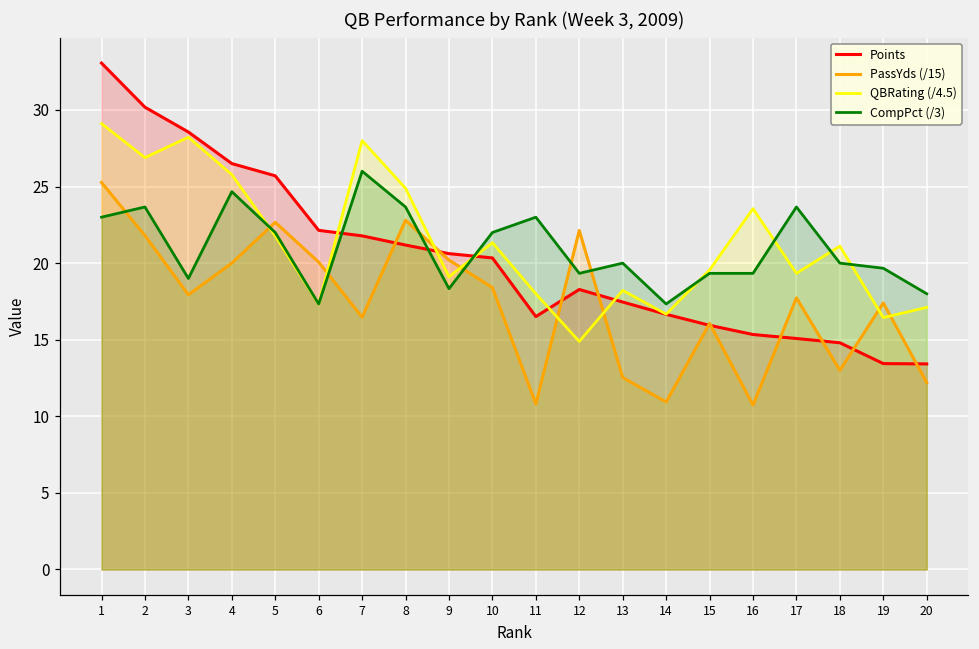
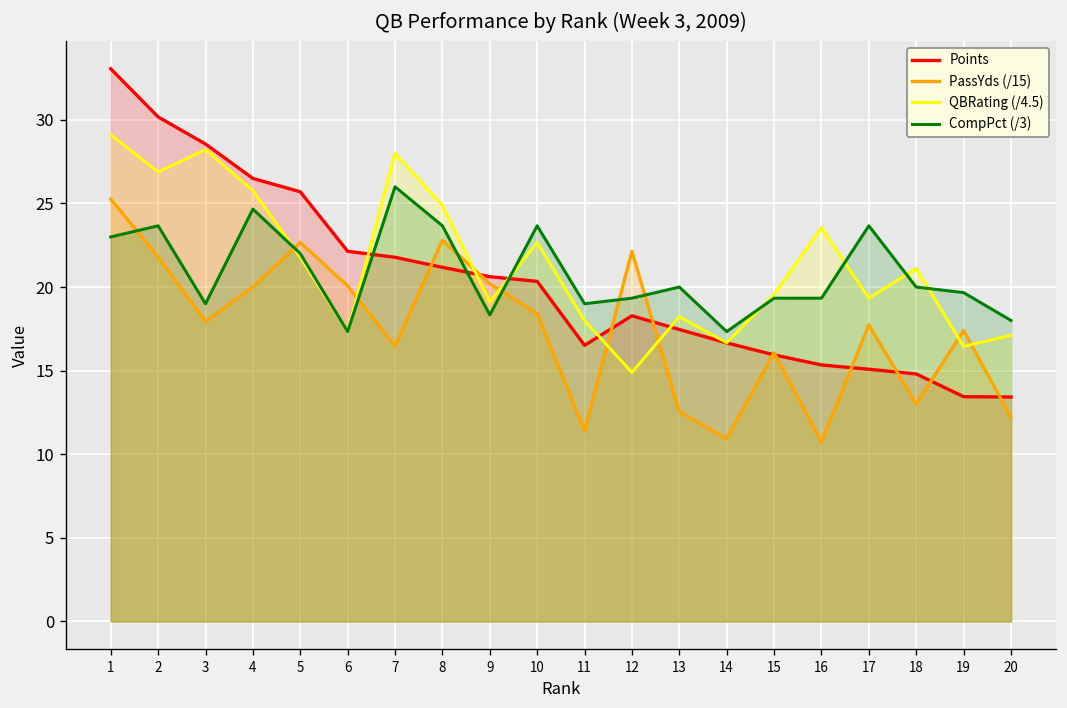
QBRating (/4.5), 10: 21.3 -> 22.7
CompPct (/3), 10: 22.0 -> 23.7
PassYds (/15), 11: 10.8 -> 11.4
CompPct (/3), 11: 23.0 -> 19.0
